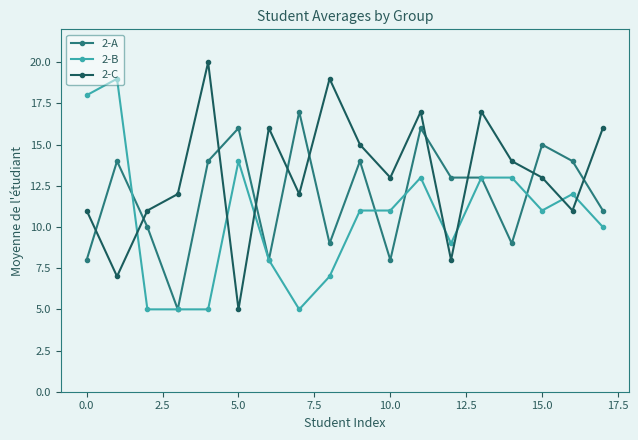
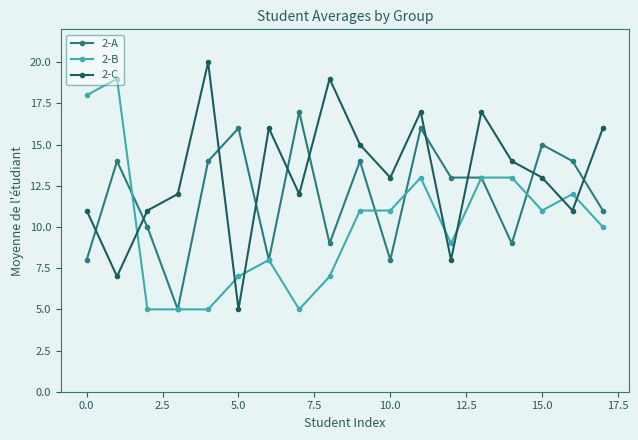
2-B, 5.0: 14 -> 7
